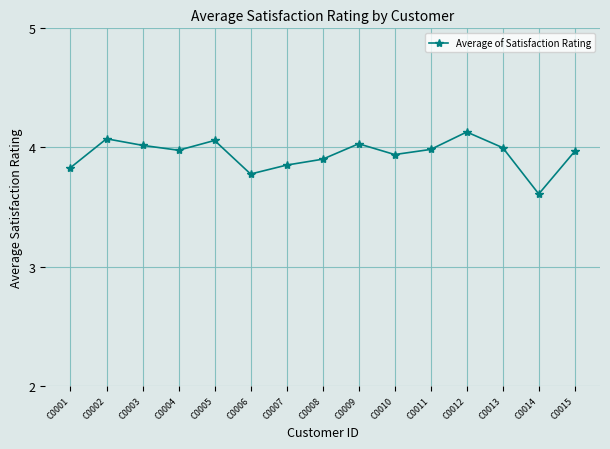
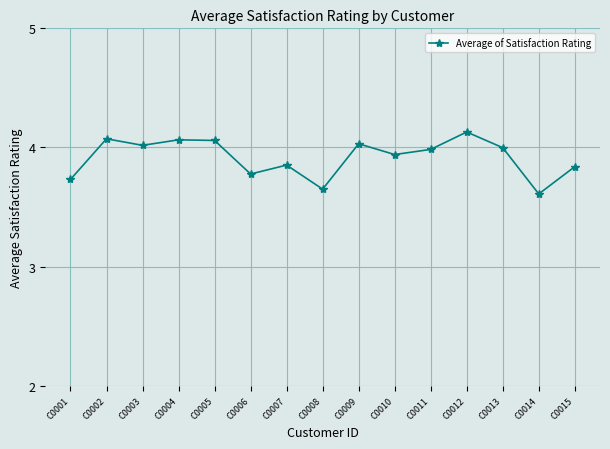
C0001: 3.83 -> 3.73
C0004: 3.98 -> 4.06
C0008: 3.90 -> 3.65
C0015: 3.97 -> 3.84
